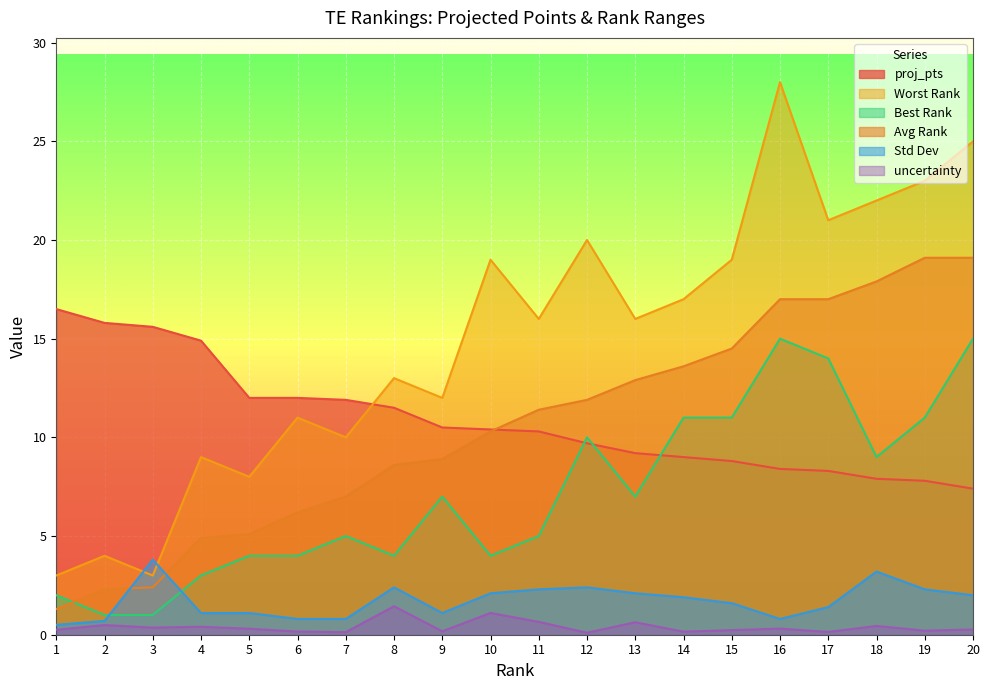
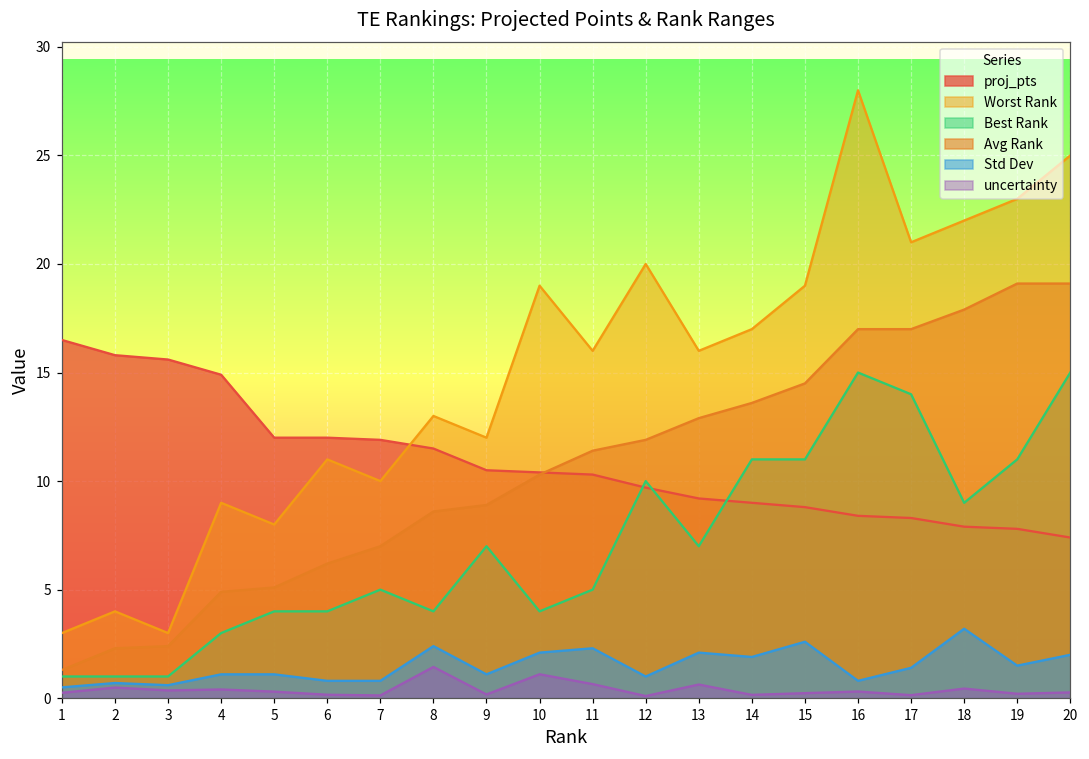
Best Rank, 1: 2 -> 1
Std Dev, 3: 3.8 -> 0.6
Std Dev, 12: 2.4 -> 1.0
Std Dev, 15: 1.6 -> 2.6
Std Dev, 19: 2.3 -> 1.5
